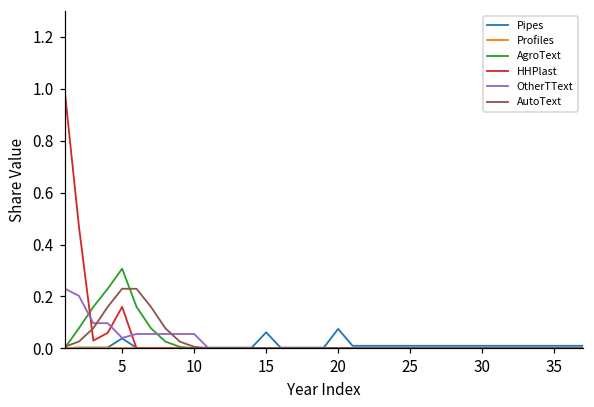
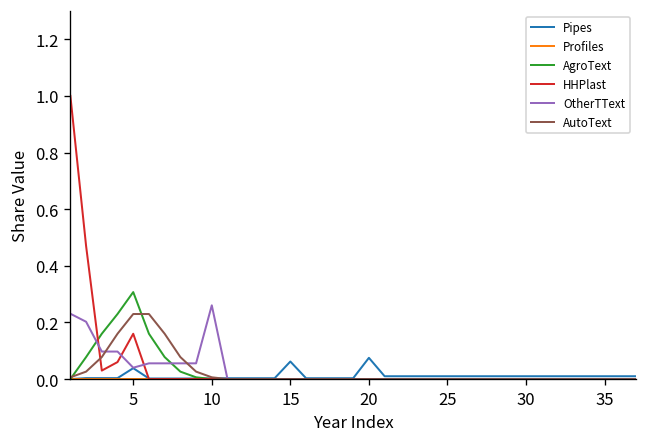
OtherTText, 10: 0.06 -> 0.26
